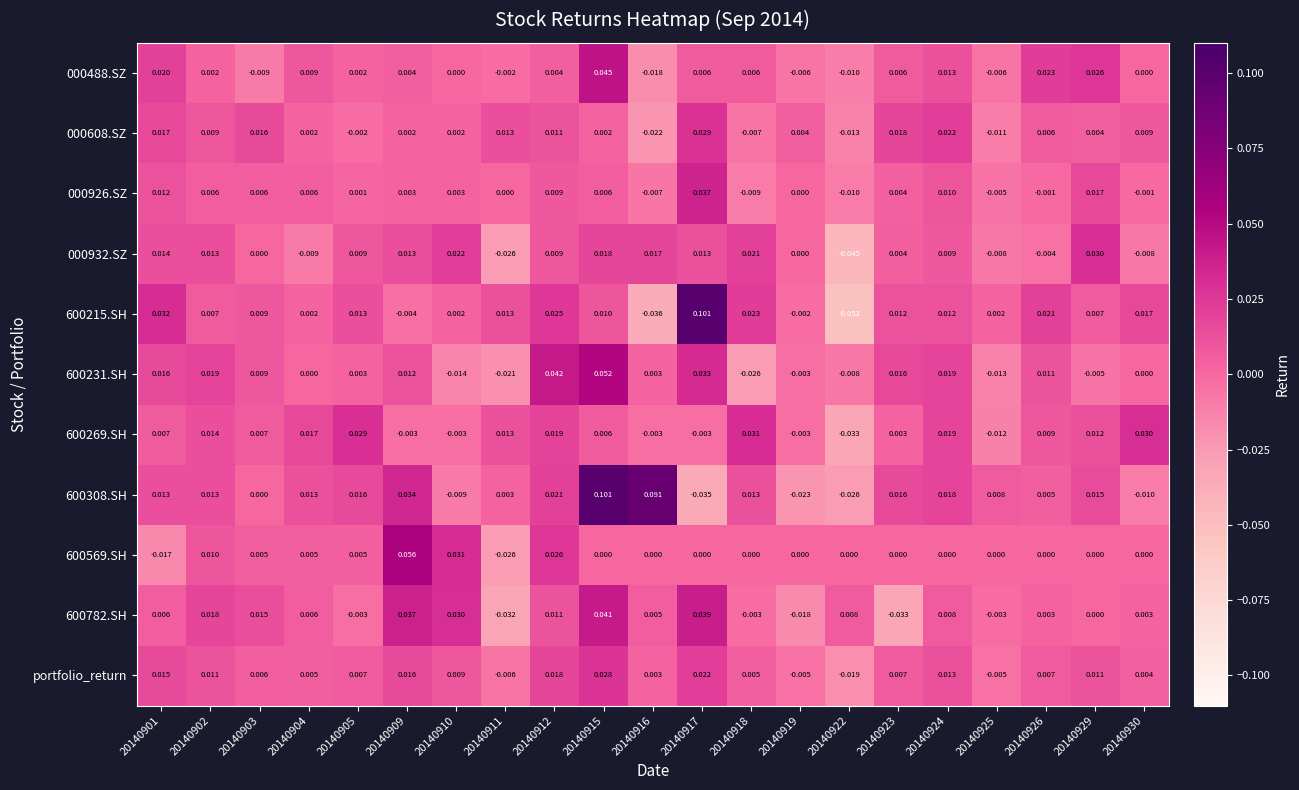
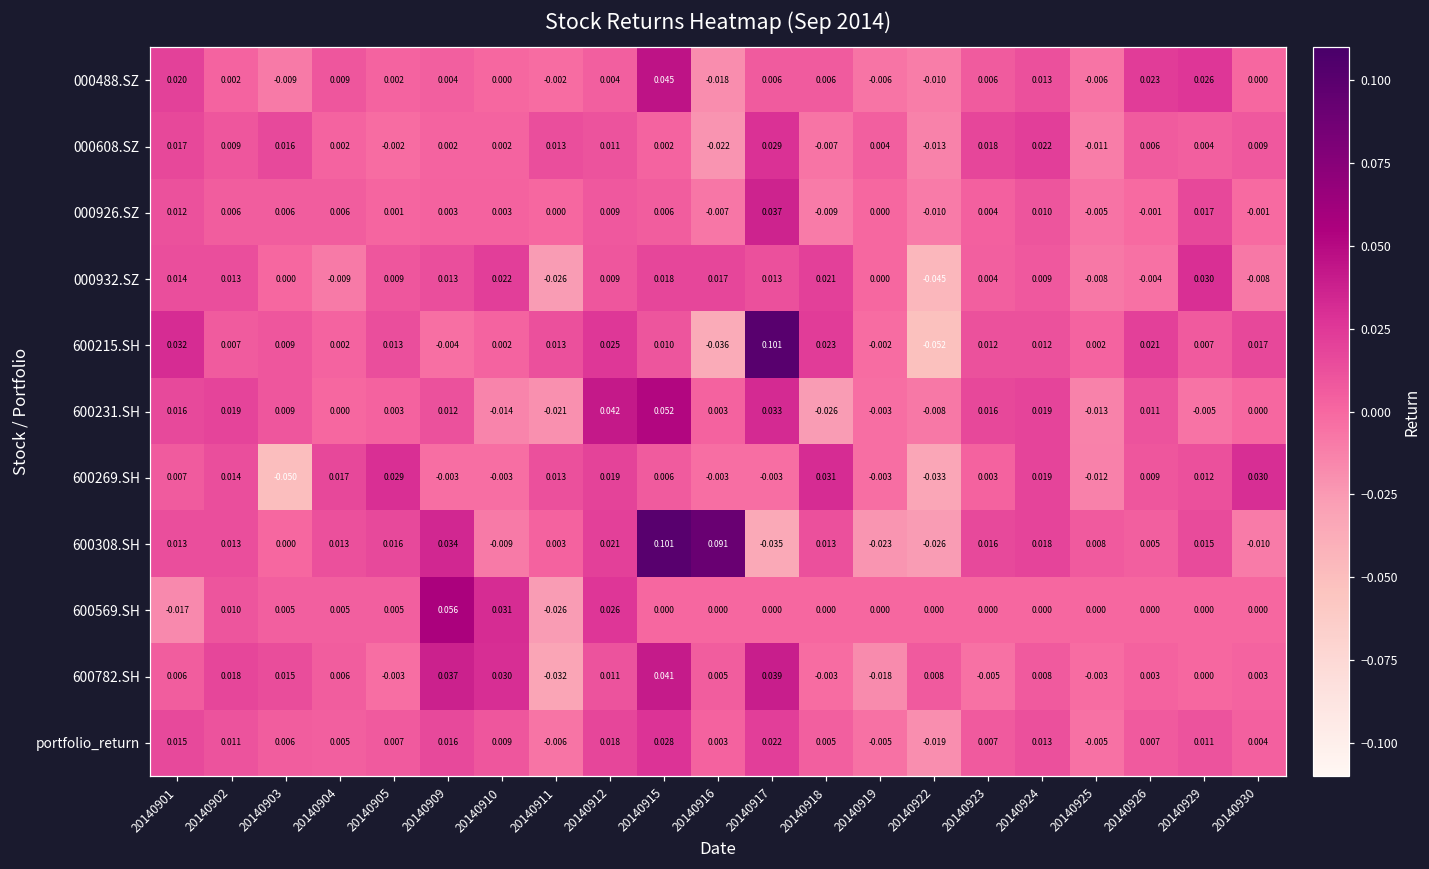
600269.SH, 20140903: 0.007 -> -0.050
600782.SH, 20140923: -0.033 -> -0.005
